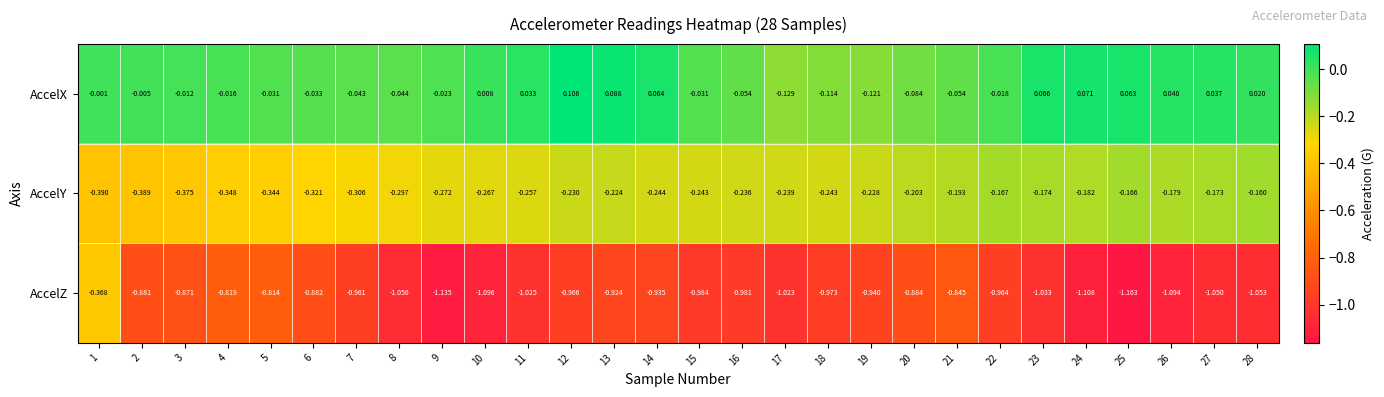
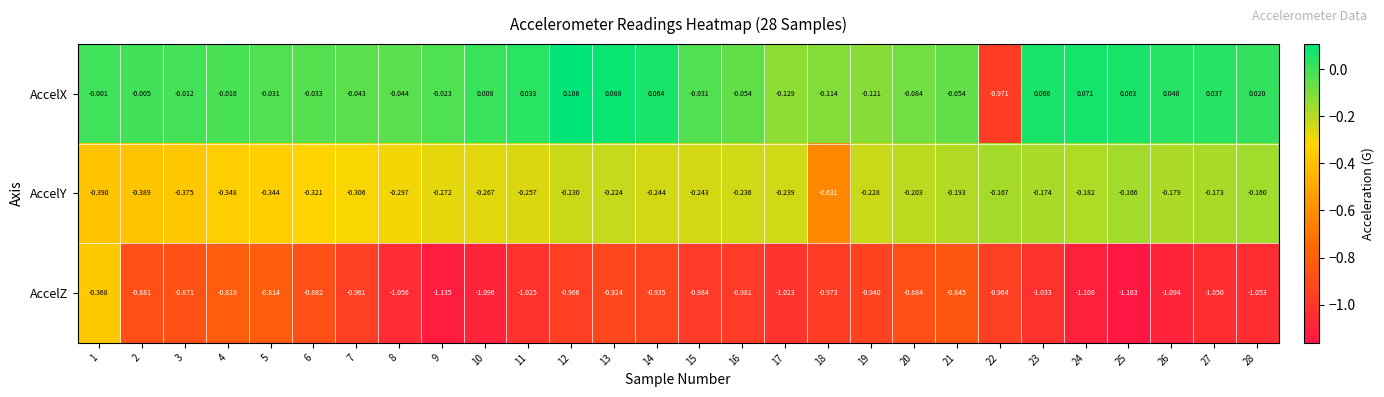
AccelX, 22: -0.018 -> -0.971
AccelY, 18: -0.243 -> -0.631
